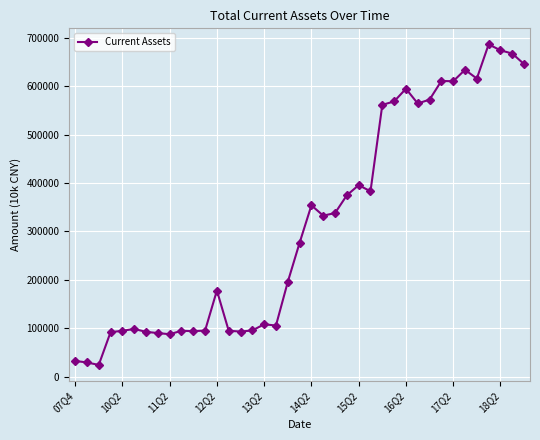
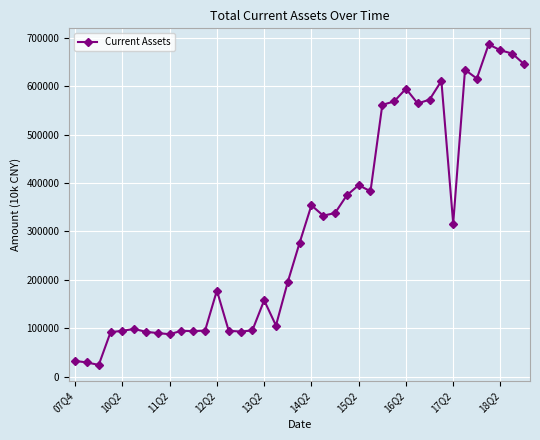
13Q2: 110000 -> 160000
17Q2: 610000 -> 320000
